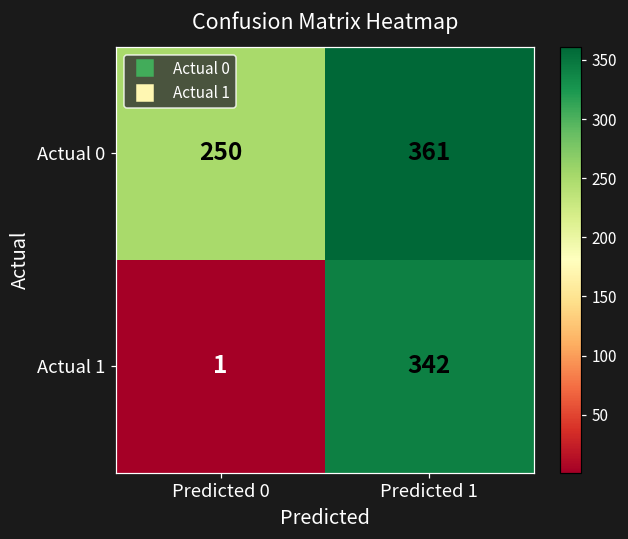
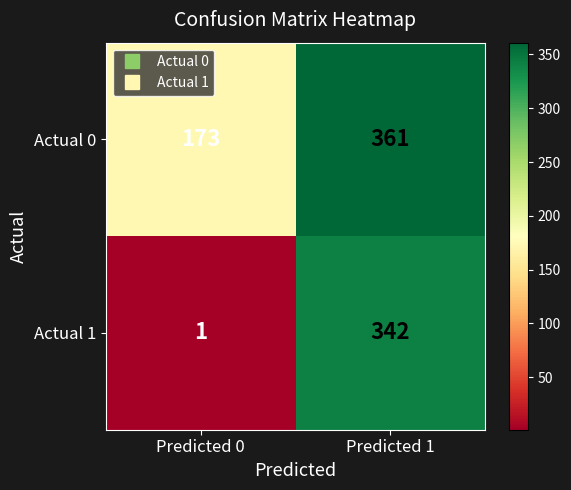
Actual 0, Predicted 0: 250 -> 173
